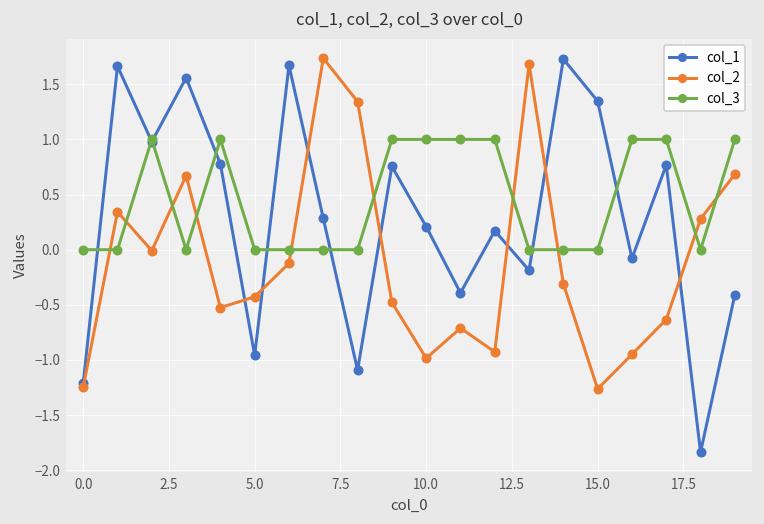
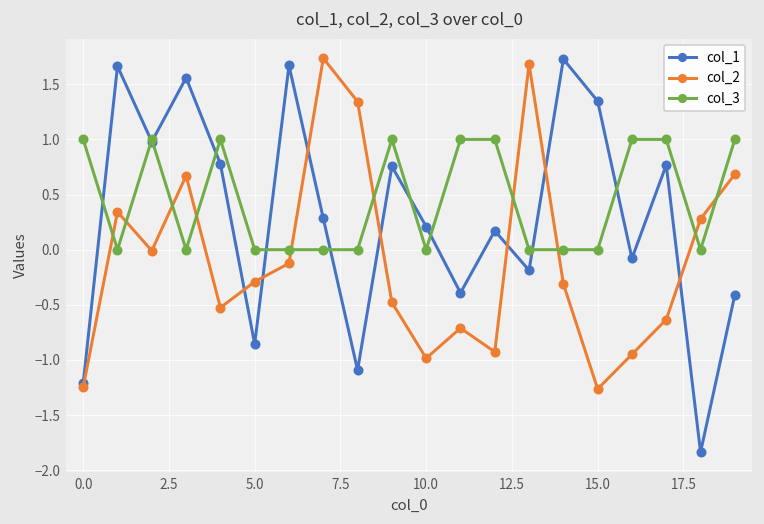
col_3, 0.0: 0 -> 1
col_1, 5.0: -1.0 -> -0.9
col_2, 5.0: -0.4 -> -0.3
col_3, 10.0: 1 -> 0
